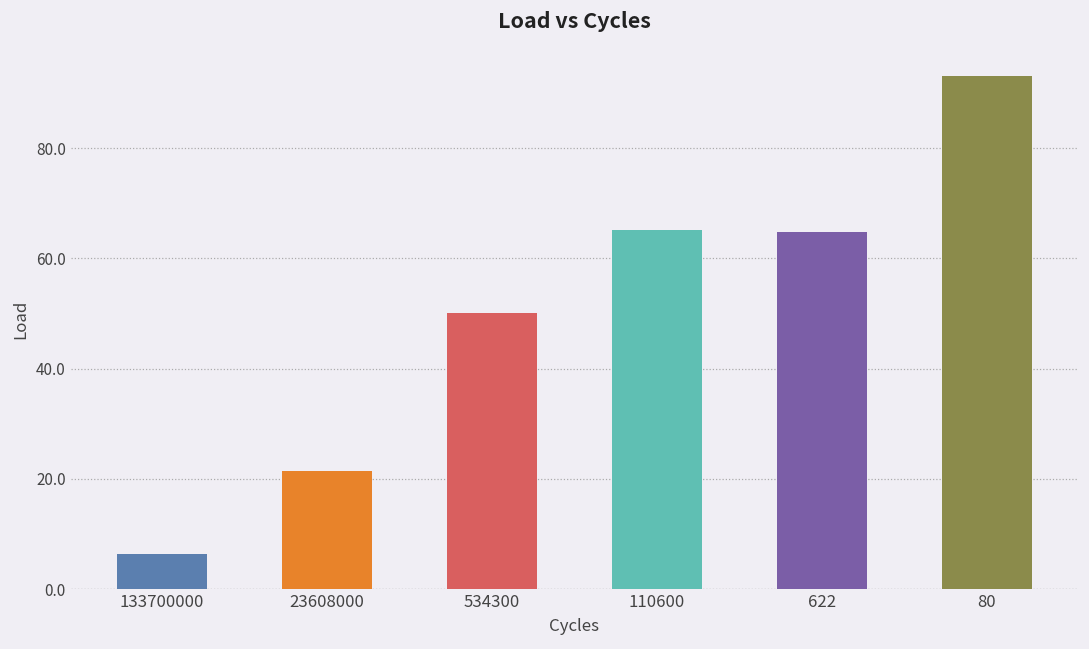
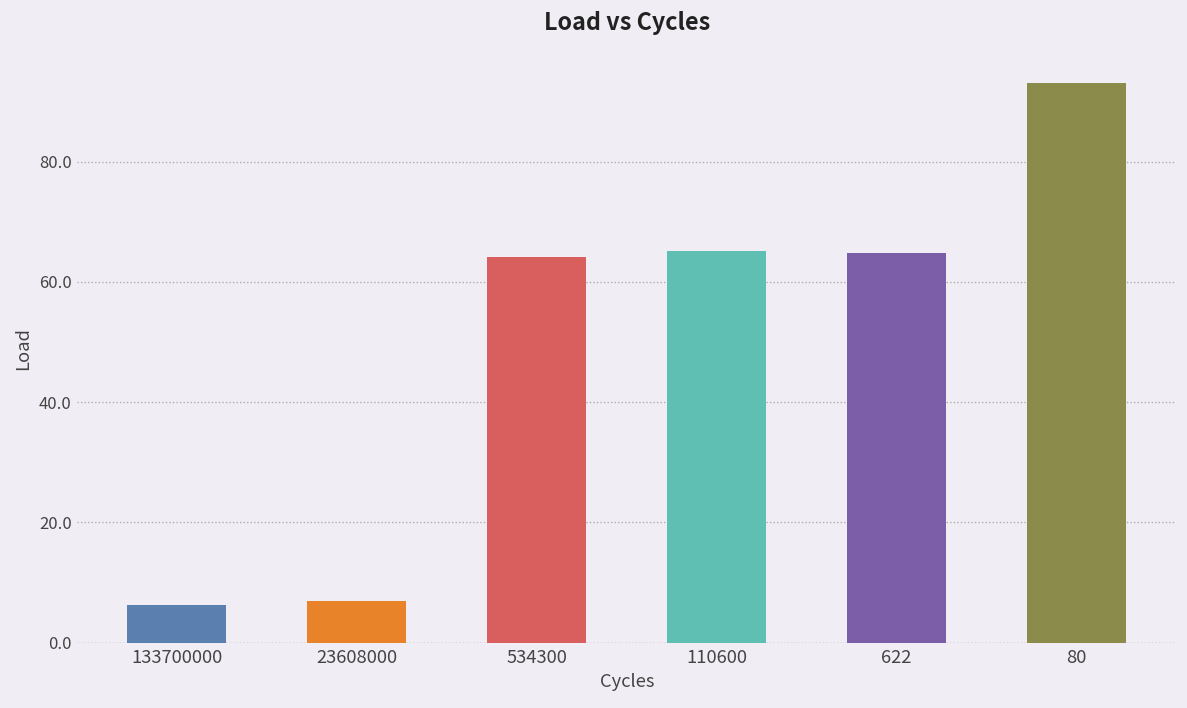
23608000: 21 -> 7
534300: 50 -> 64
